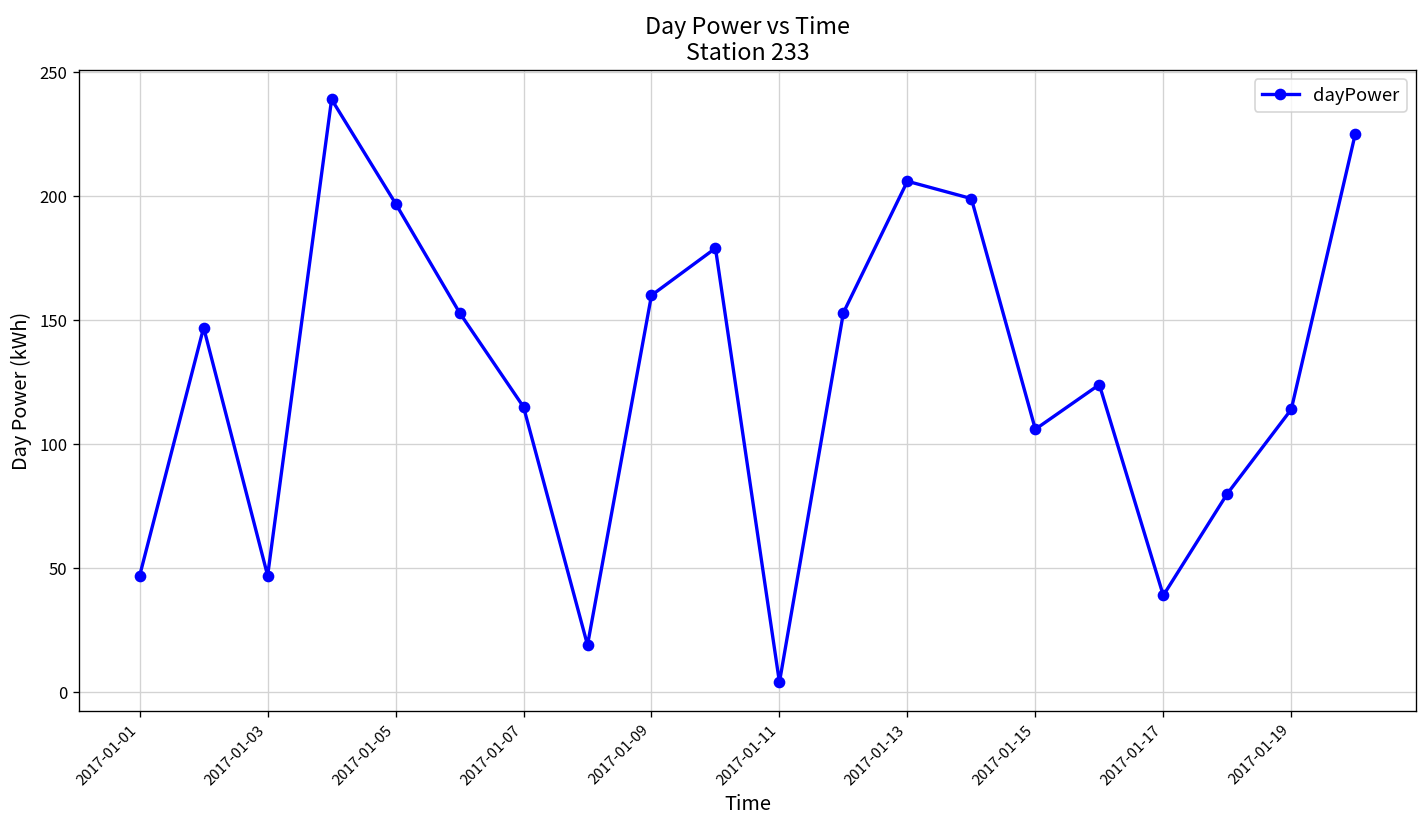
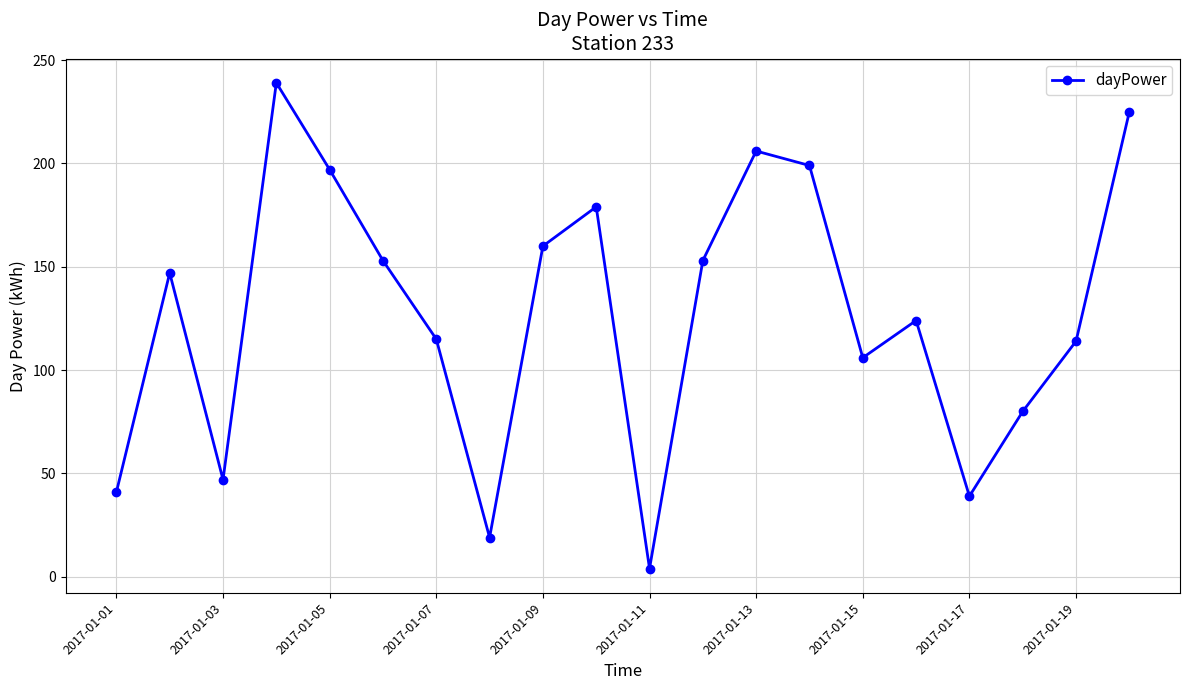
2017-01-01: 47 -> 41
